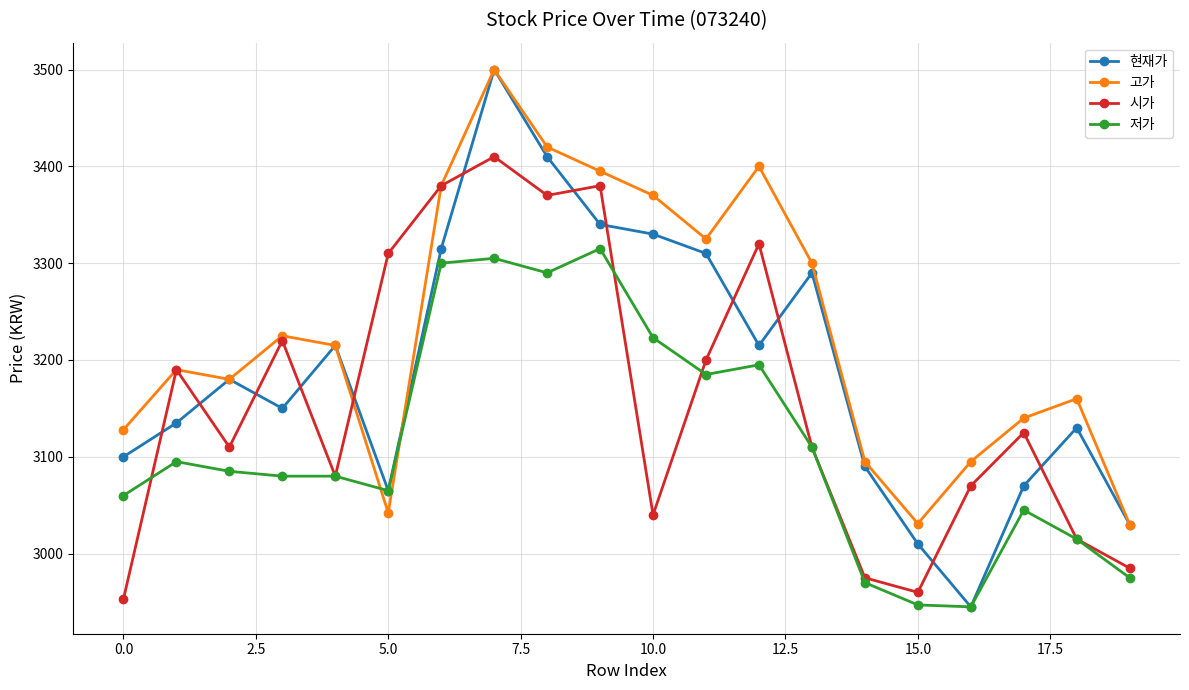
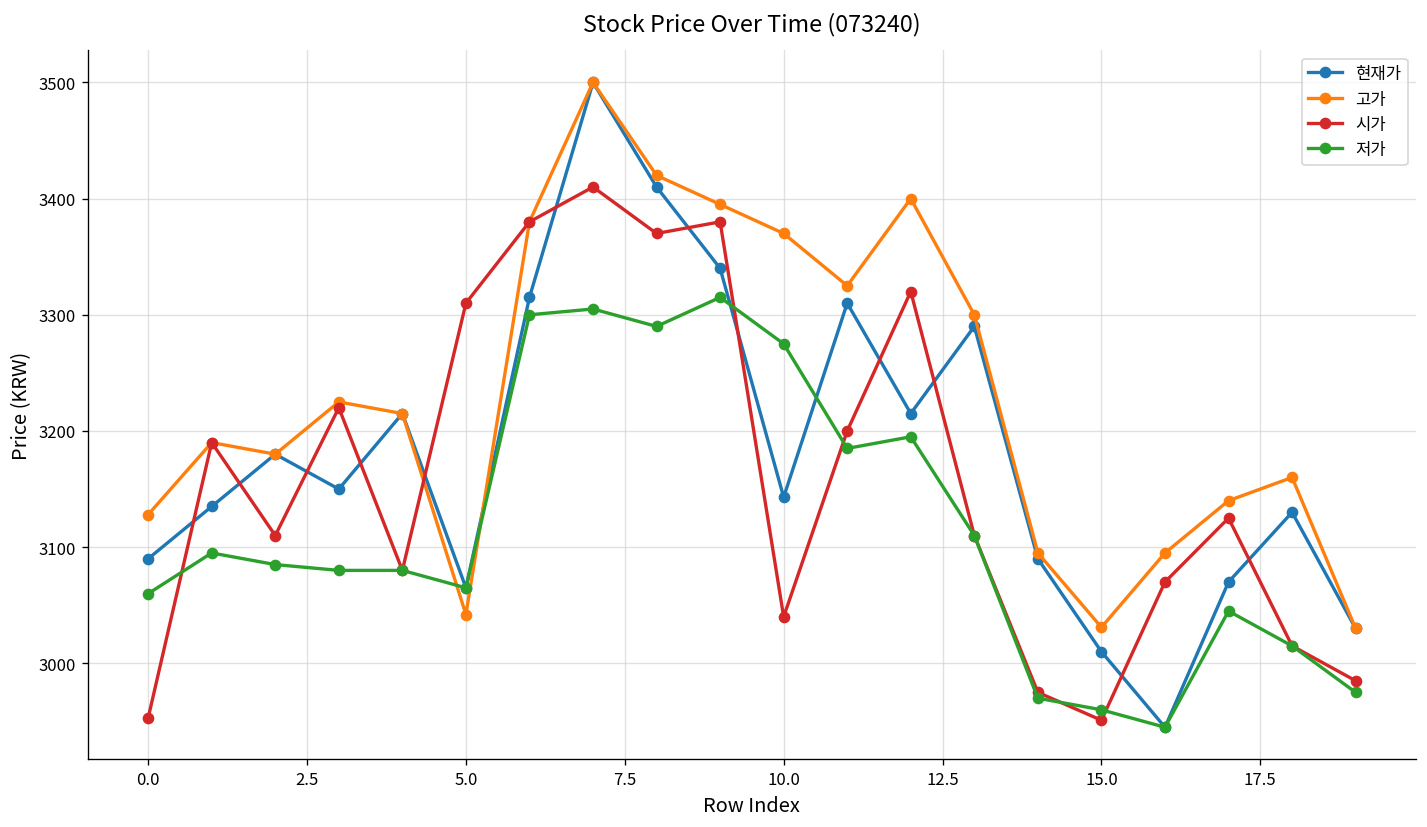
현재가, 0.0: 3100 -> 3090
현재가, 10.0: 3330 -> 3140
저가, 10.0: 3220 -> 3280
시가, 15.0: 2960 -> 2950
저가, 15.0: 2950 -> 2960
